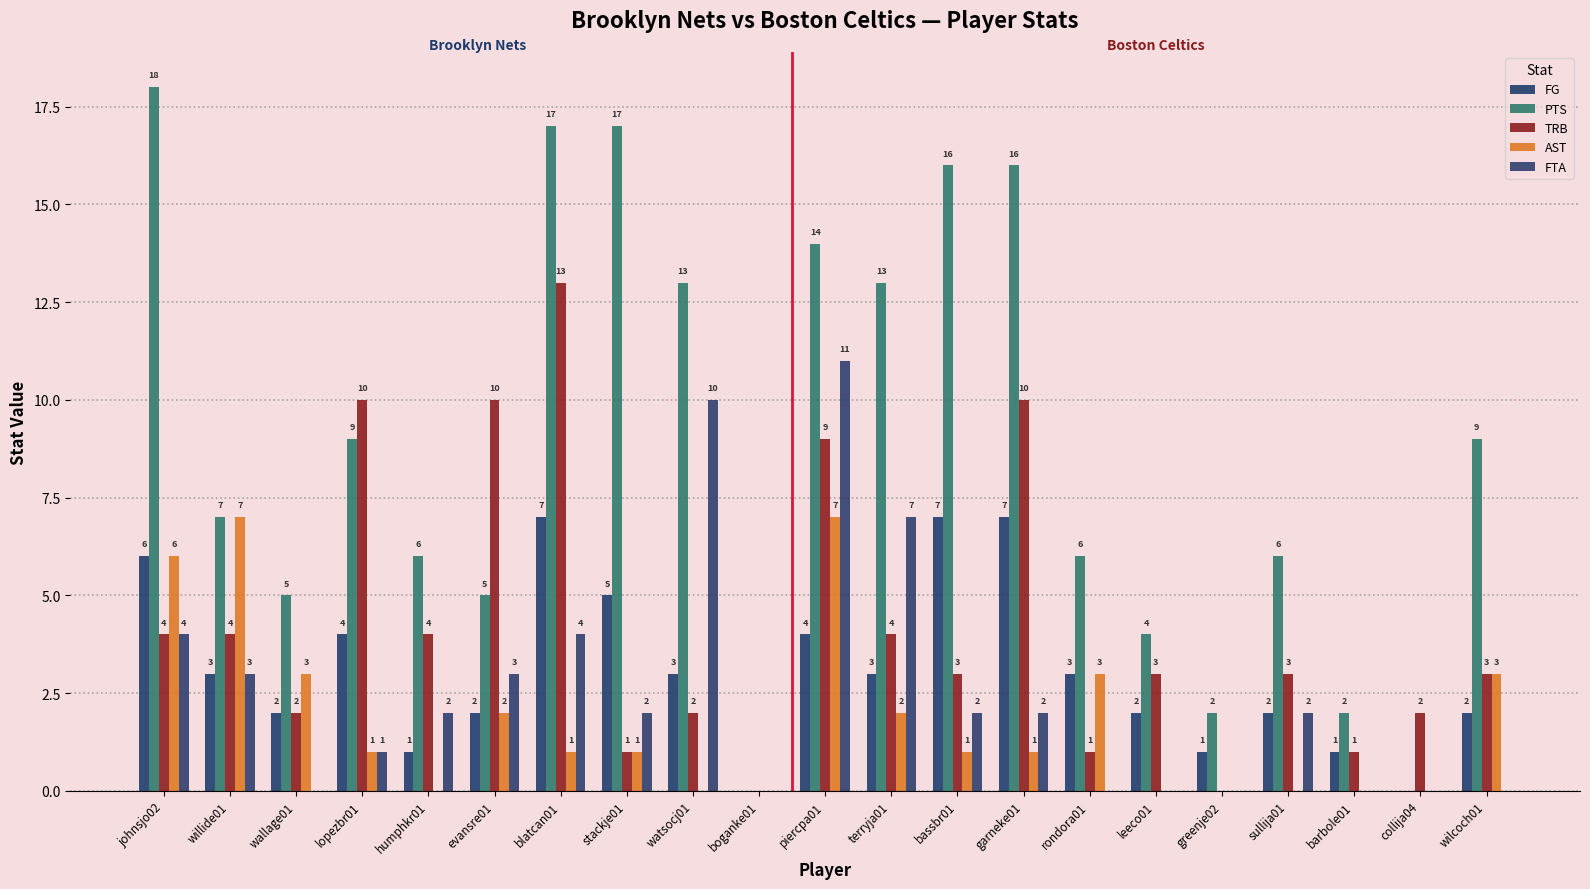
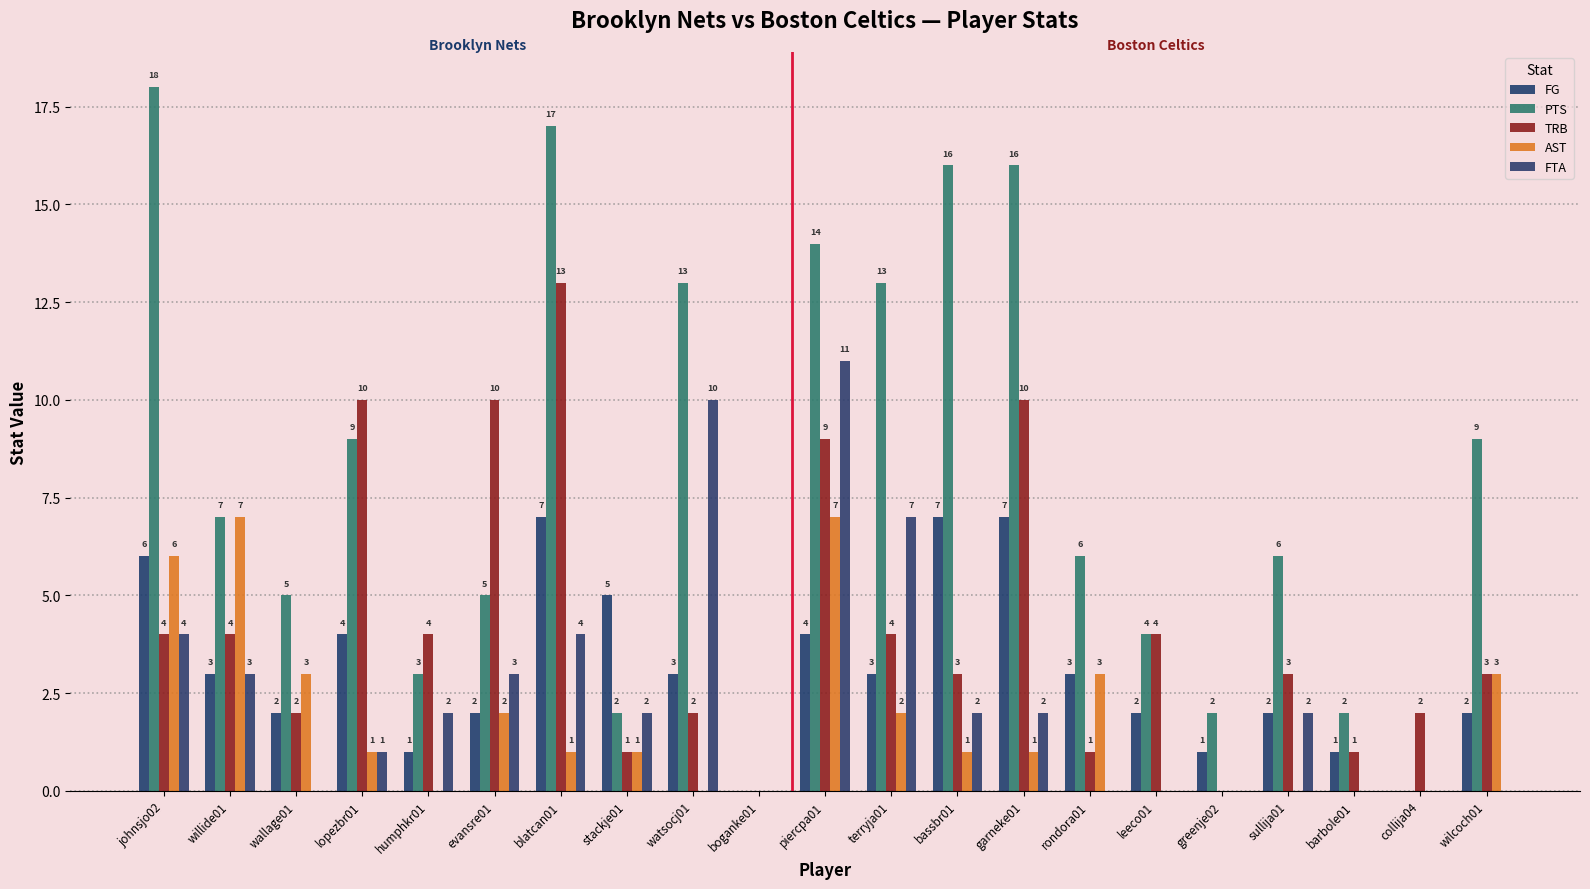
PTS, humphkr01: 6 -> 3
PTS, stackje01: 17 -> 2
TRB, leeco01: 3 -> 4
